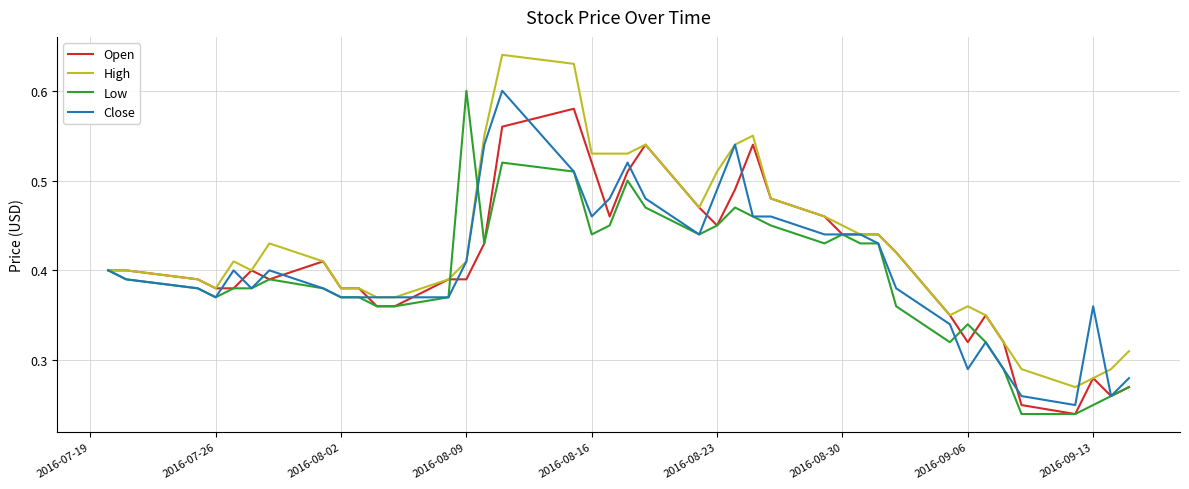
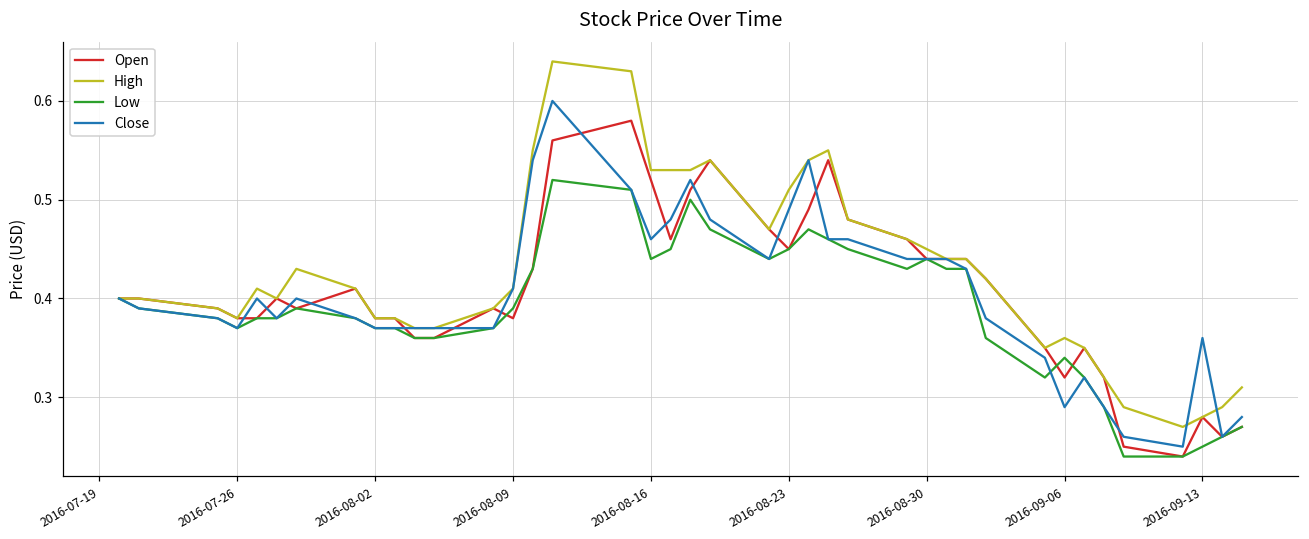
Open, 2016-08-09: 0.39 -> 0.38
Low, 2016-08-09: 0.60 -> 0.39
